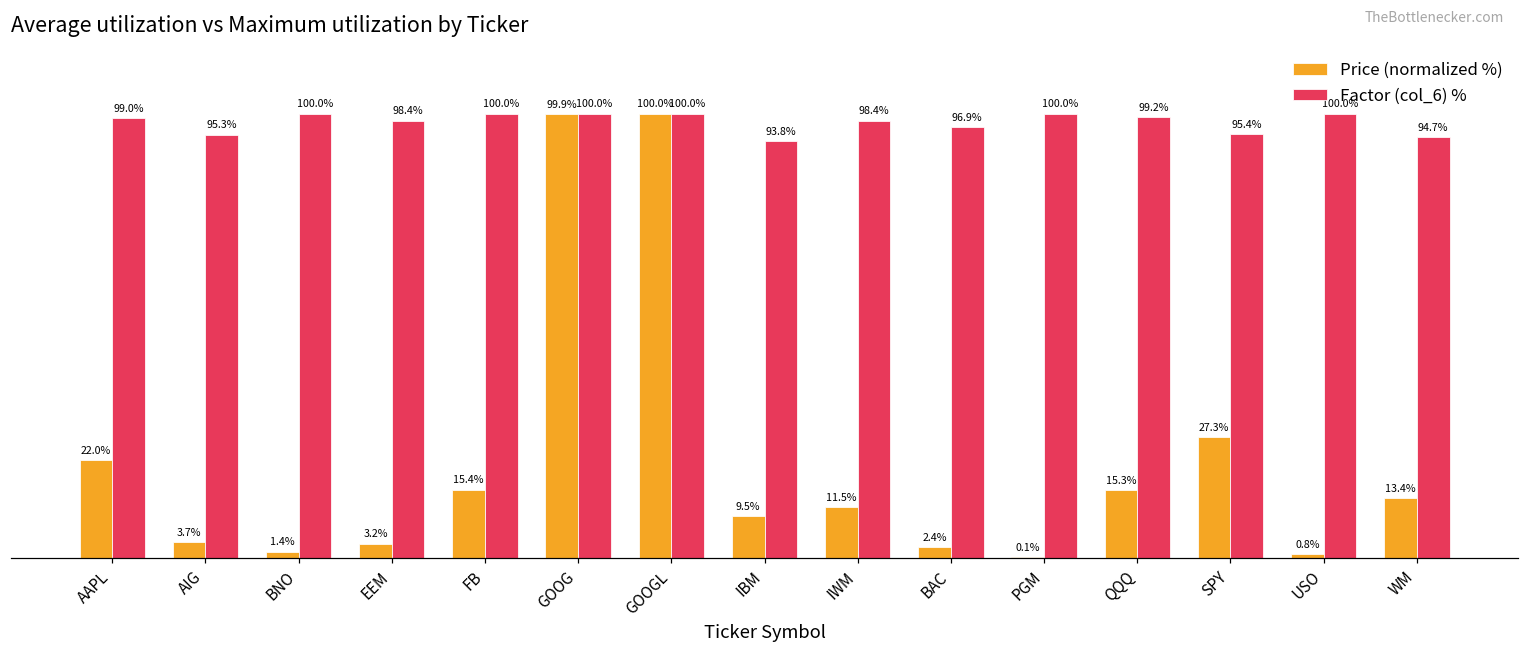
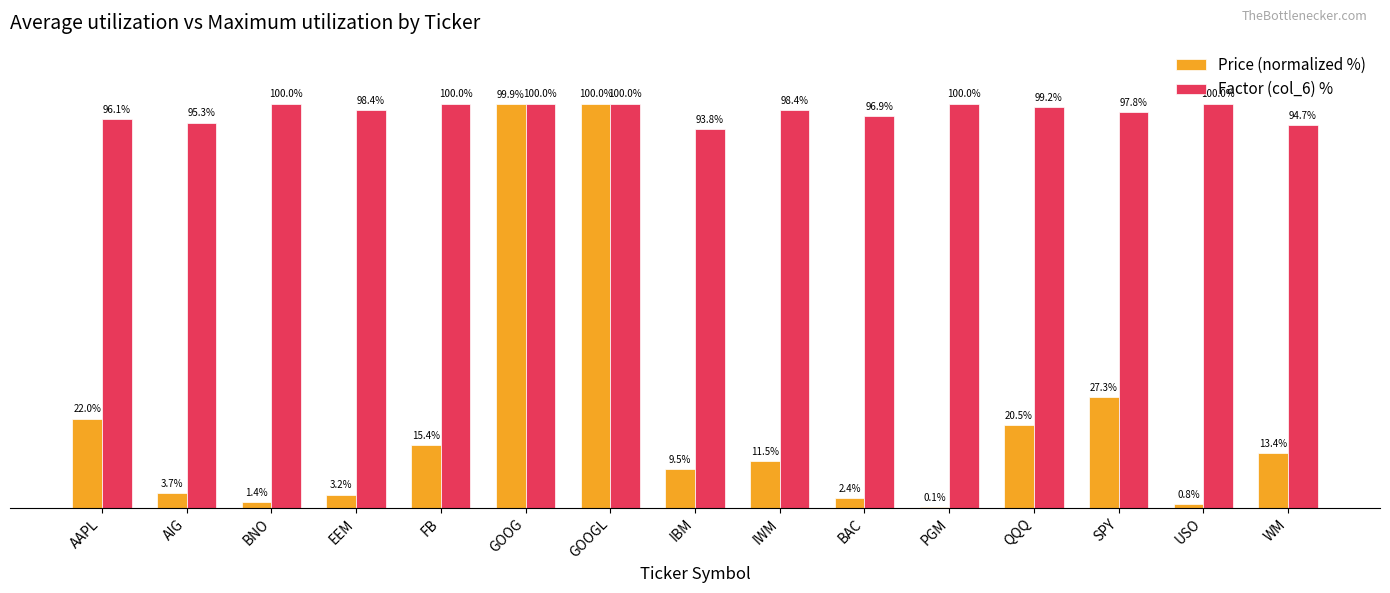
Factor (col_6) %, AAPL: 99.0% -> 96.1%
Price (normalized %), QQQ: 15.3% -> 20.5%
Factor (col_6) %, SPY: 95.4% -> 97.8%
